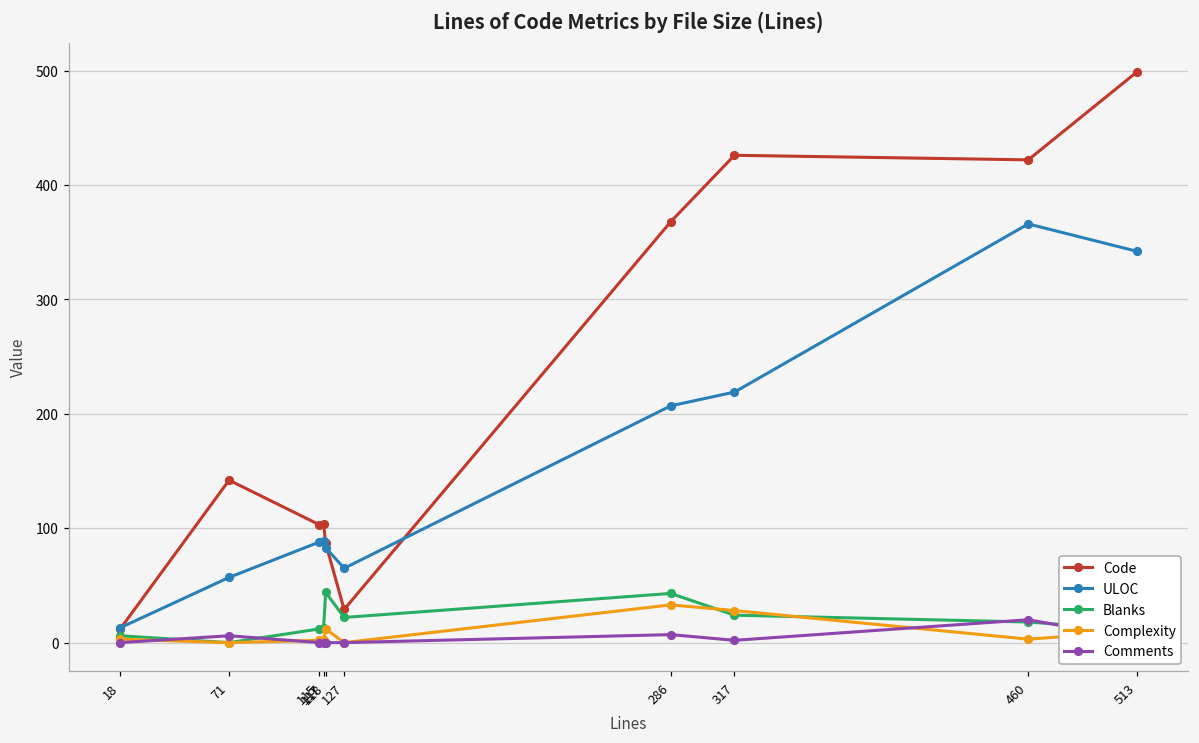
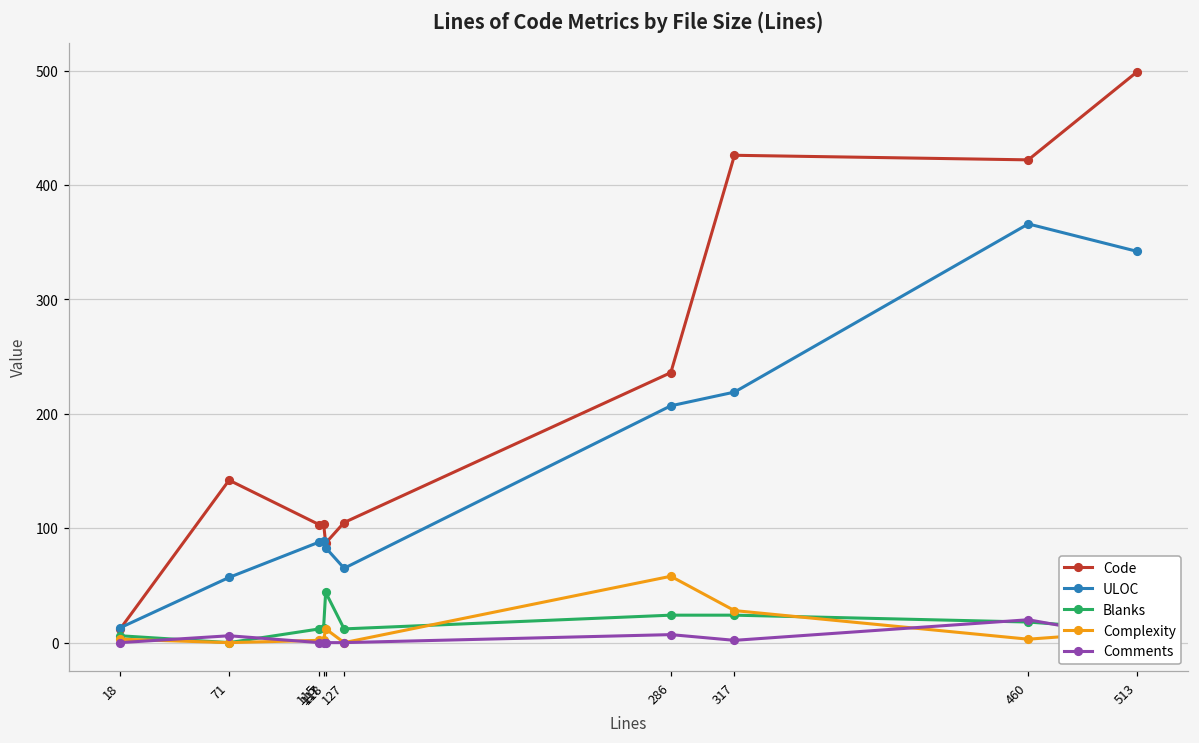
Code, 127: 29 -> 105
Blanks, 127: 22 -> 12
Code, 286: 368 -> 236
Blanks, 286: 43 -> 24
Complexity, 286: 33 -> 58
